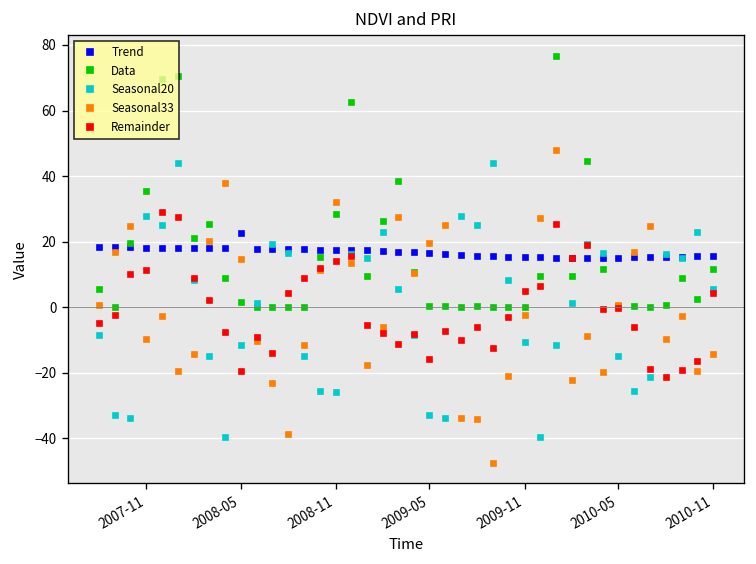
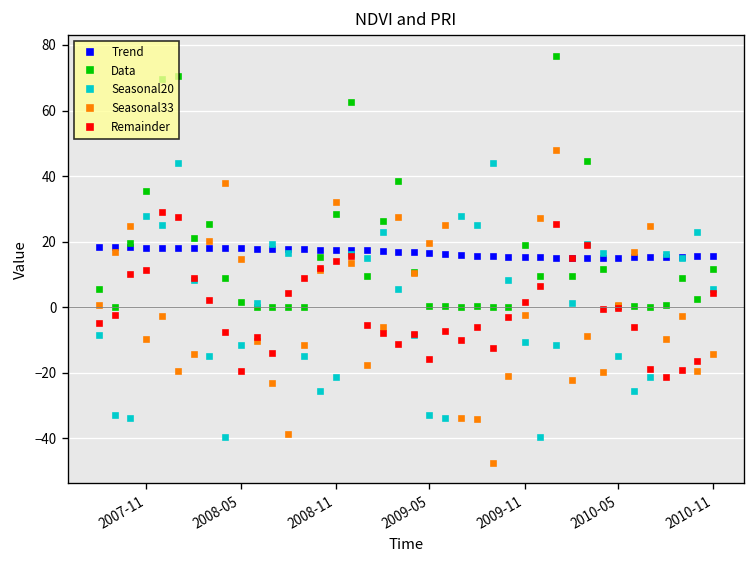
Trend, 2008-05: 23 -> 18
Seasonal20, 2008-11: -26 -> -21
Data, 2009-11: 0 -> 19
Remainder, 2009-11: 5 -> 2
